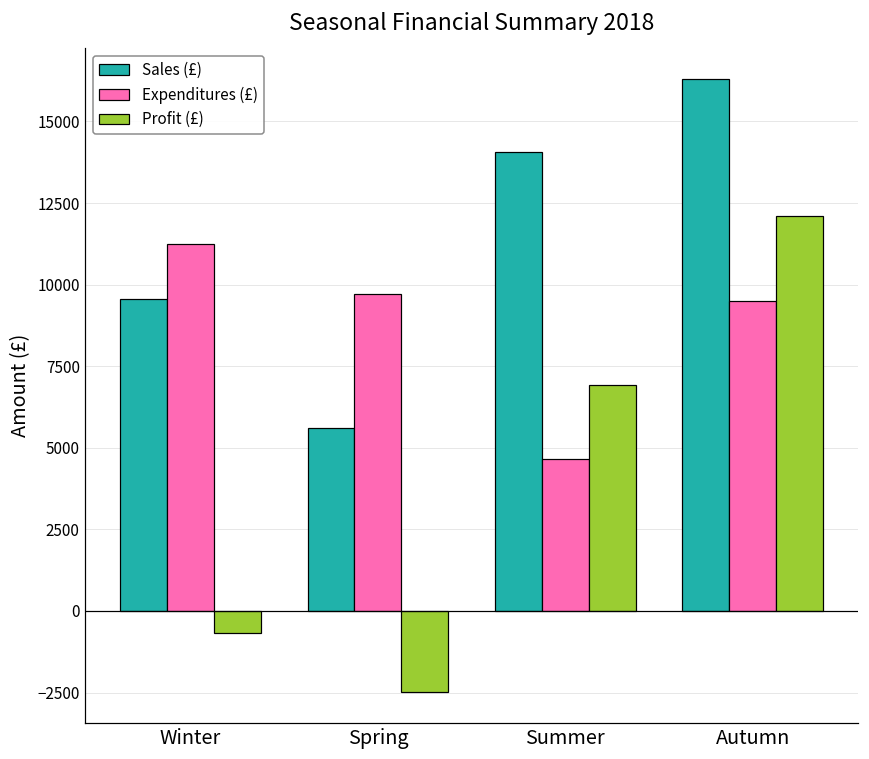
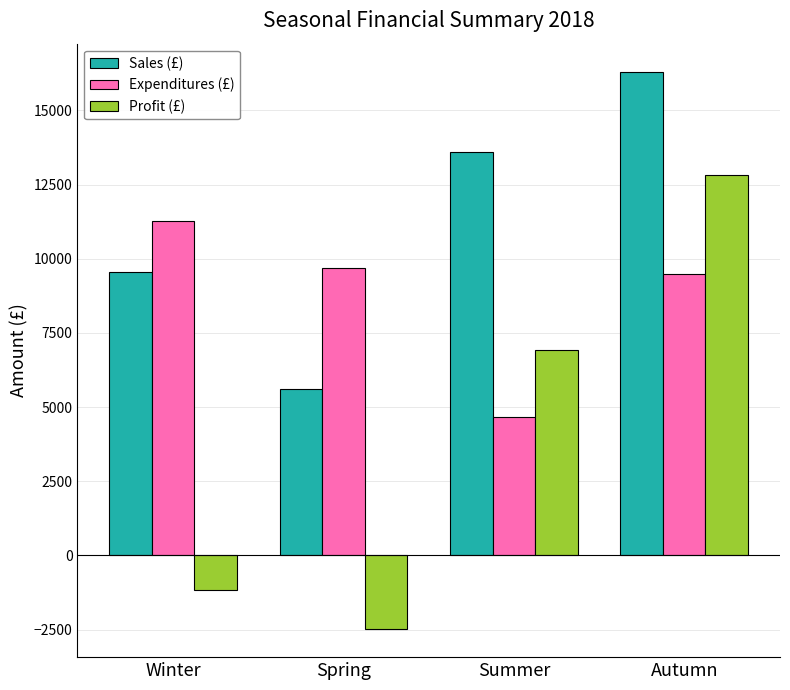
Profit (£), Winter: -700 -> -1200
Sales (£), Summer: 14100 -> 13600
Profit (£), Autumn: 12100 -> 12800
